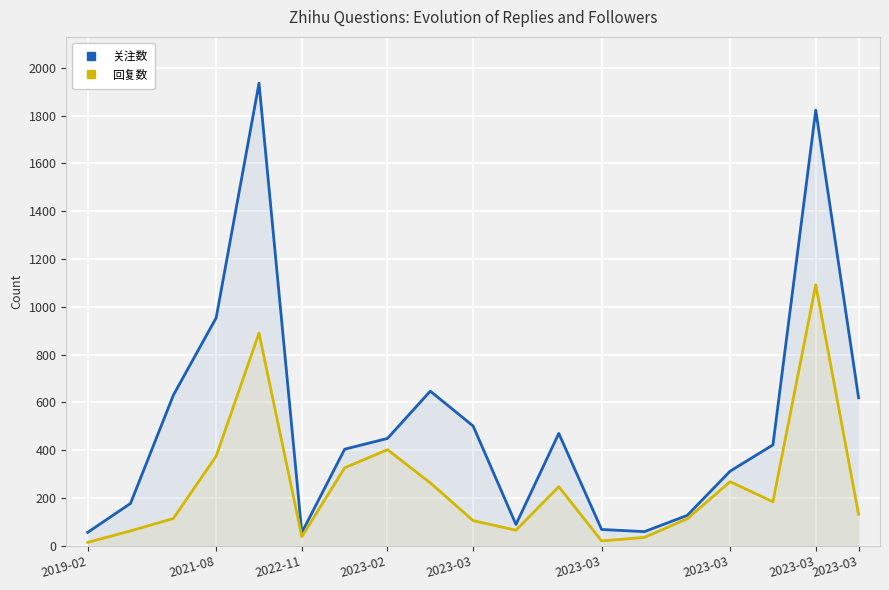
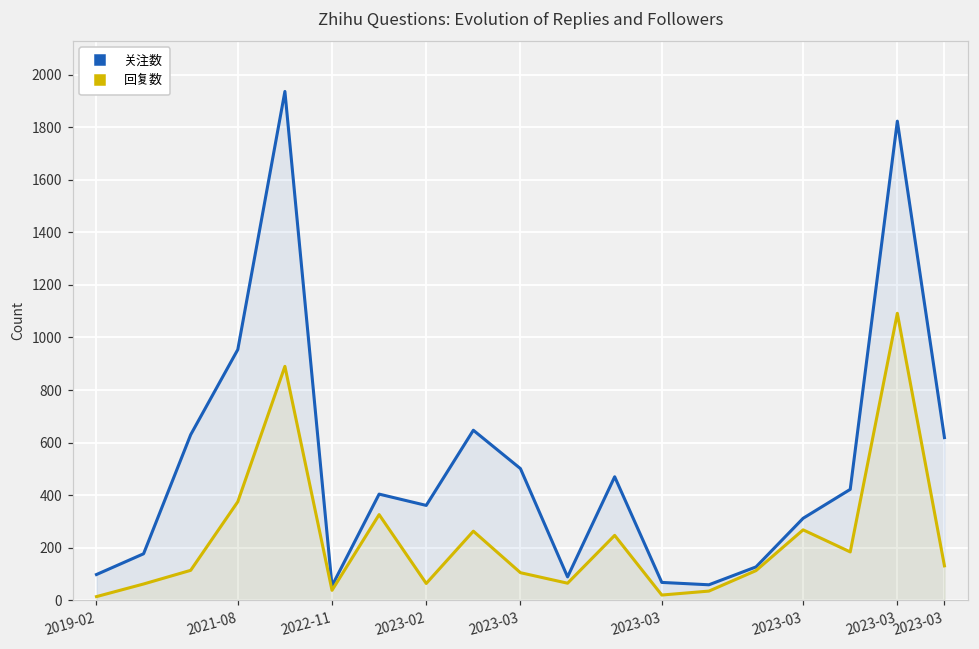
关注数, 2019-02: 60 -> 100
关注数, 2023-02: 450 -> 360
回复数, 2023-02: 400 -> 60
